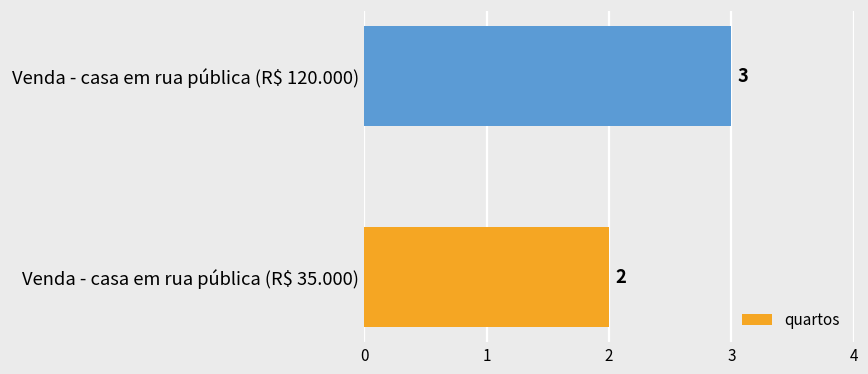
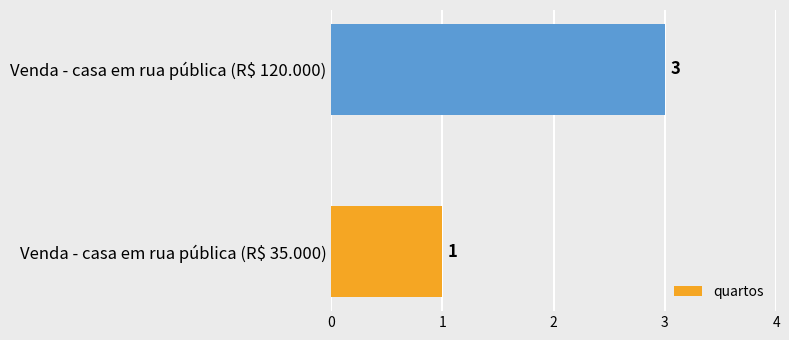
Venda - casa em rua pública (R$ 35.000): 2 -> 1
